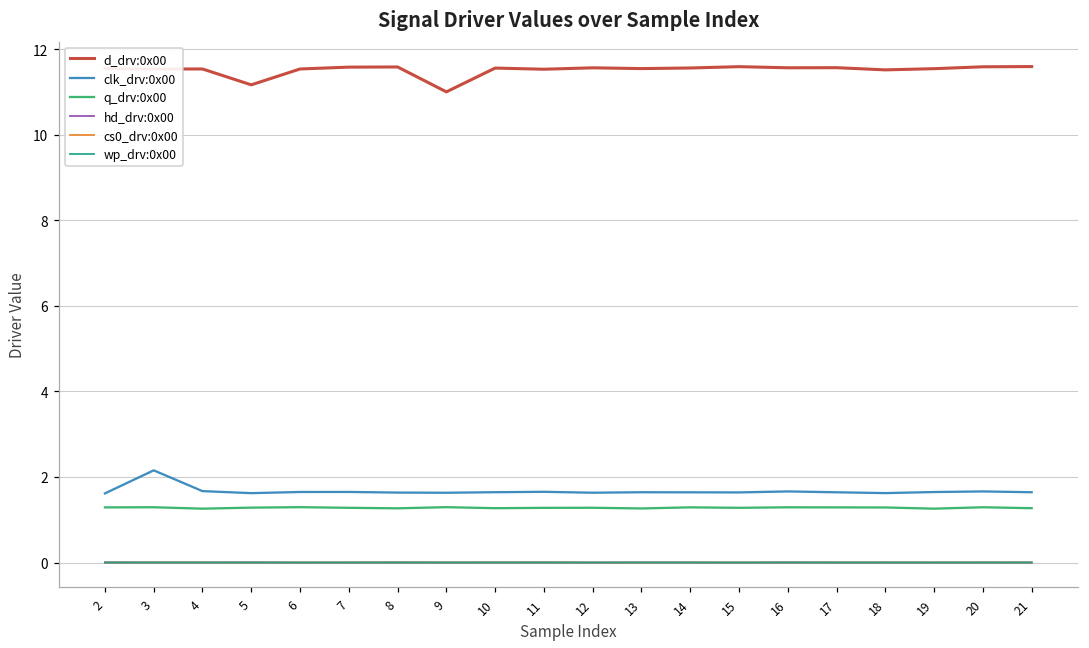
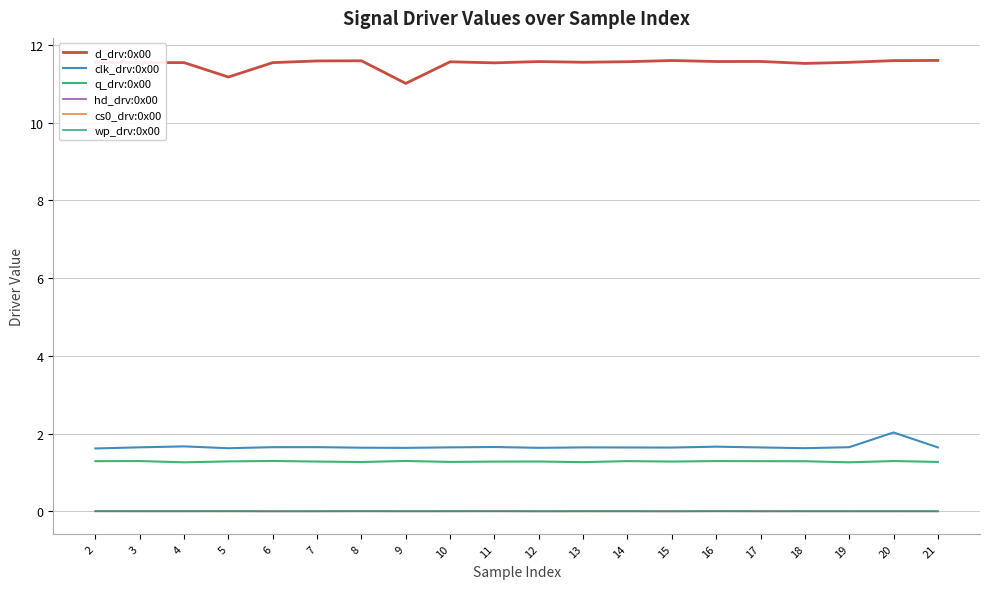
clk_drv:0x00, 3: 2.2 -> 1.6
clk_drv:0x00, 20: 1.7 -> 2.0
